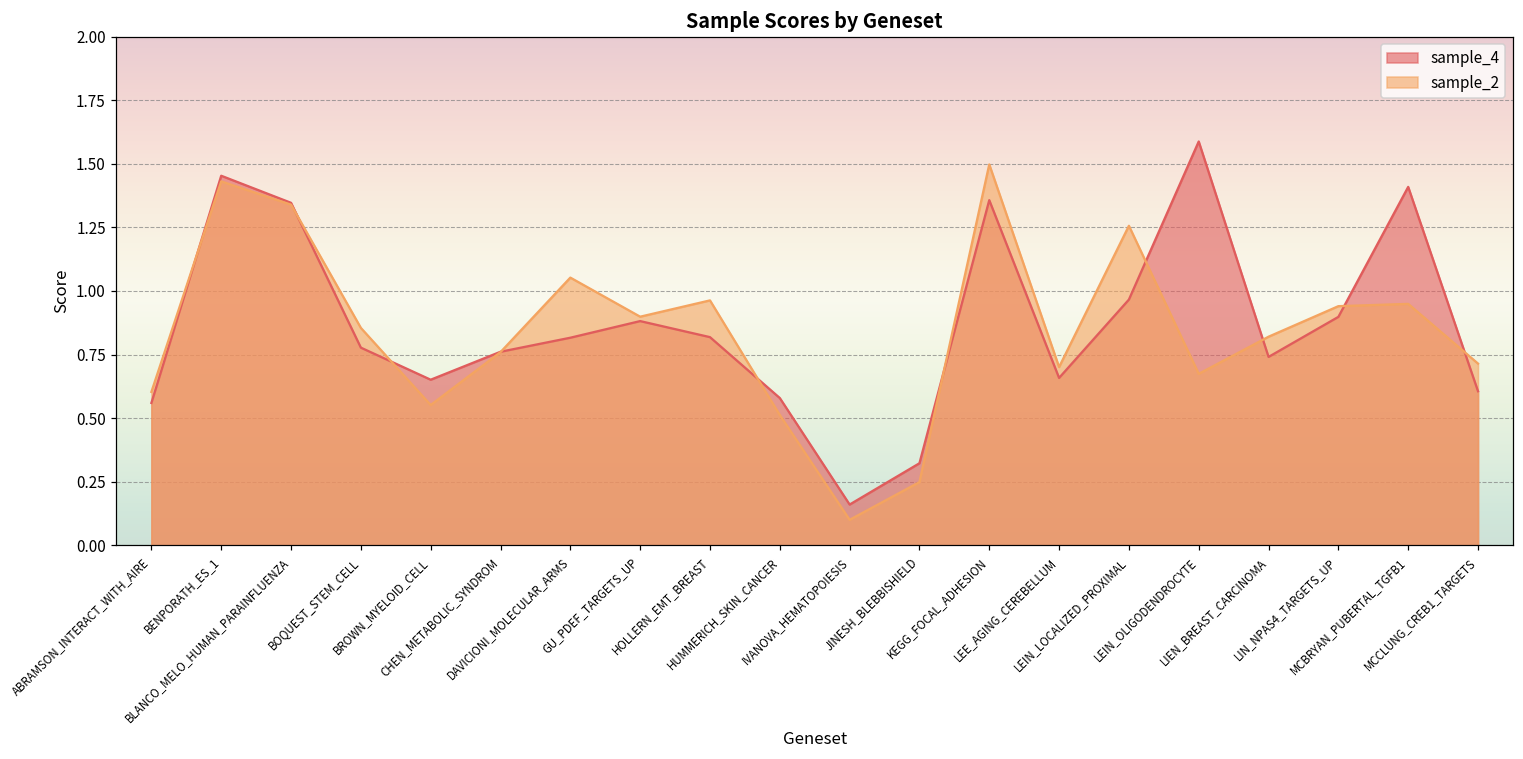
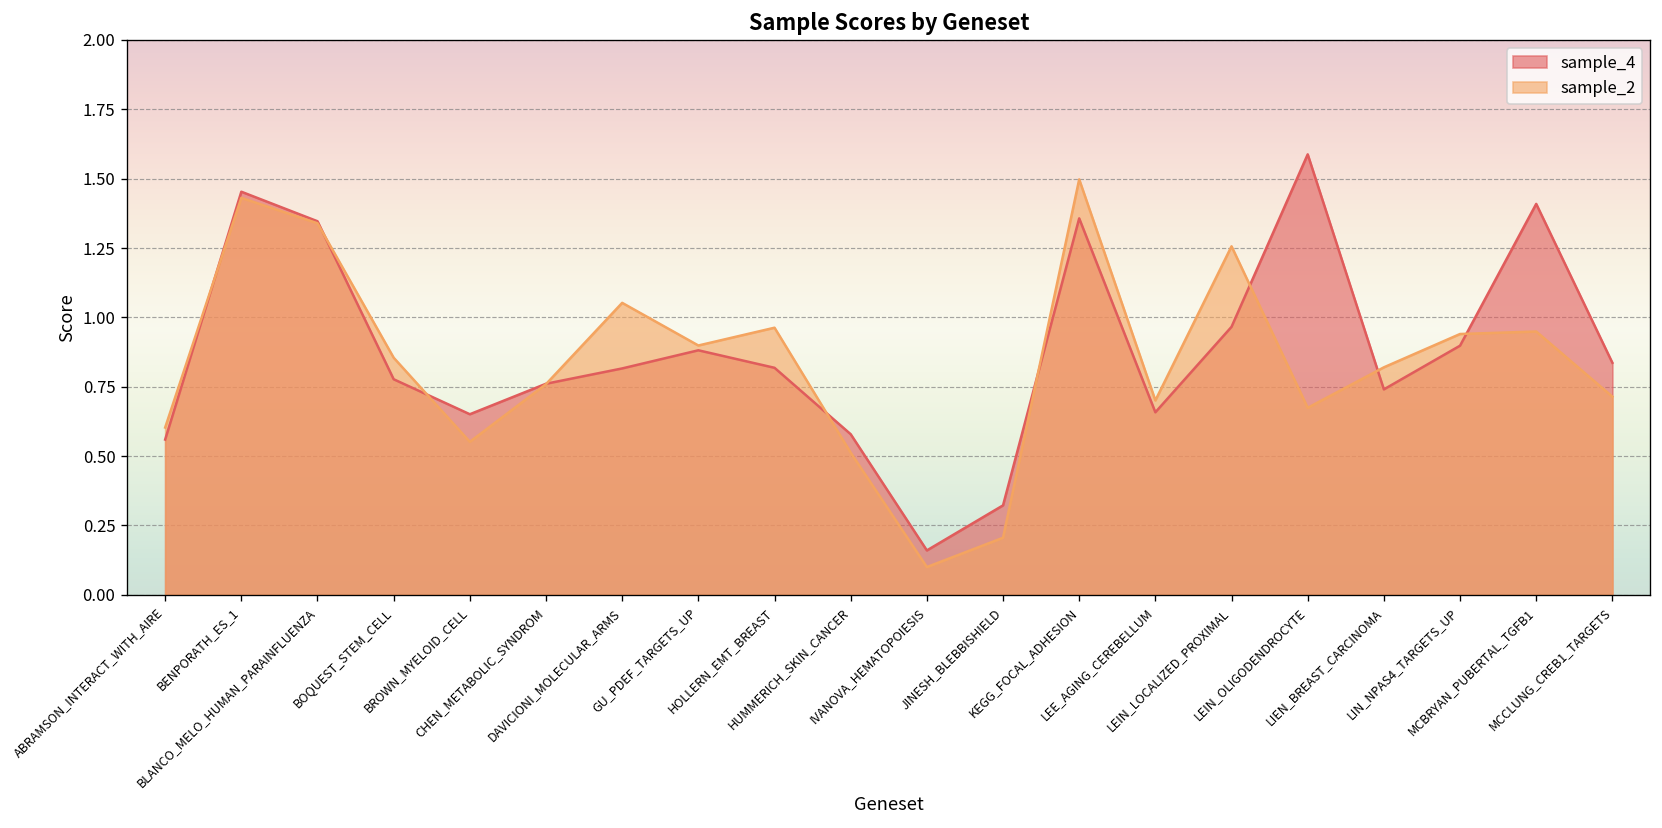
sample_2, JINESH_BLEBBISHIELD: 0.25 -> 0.21
sample_4, MCCLUNG_CREB1_TARGETS: 0.61 -> 0.84
